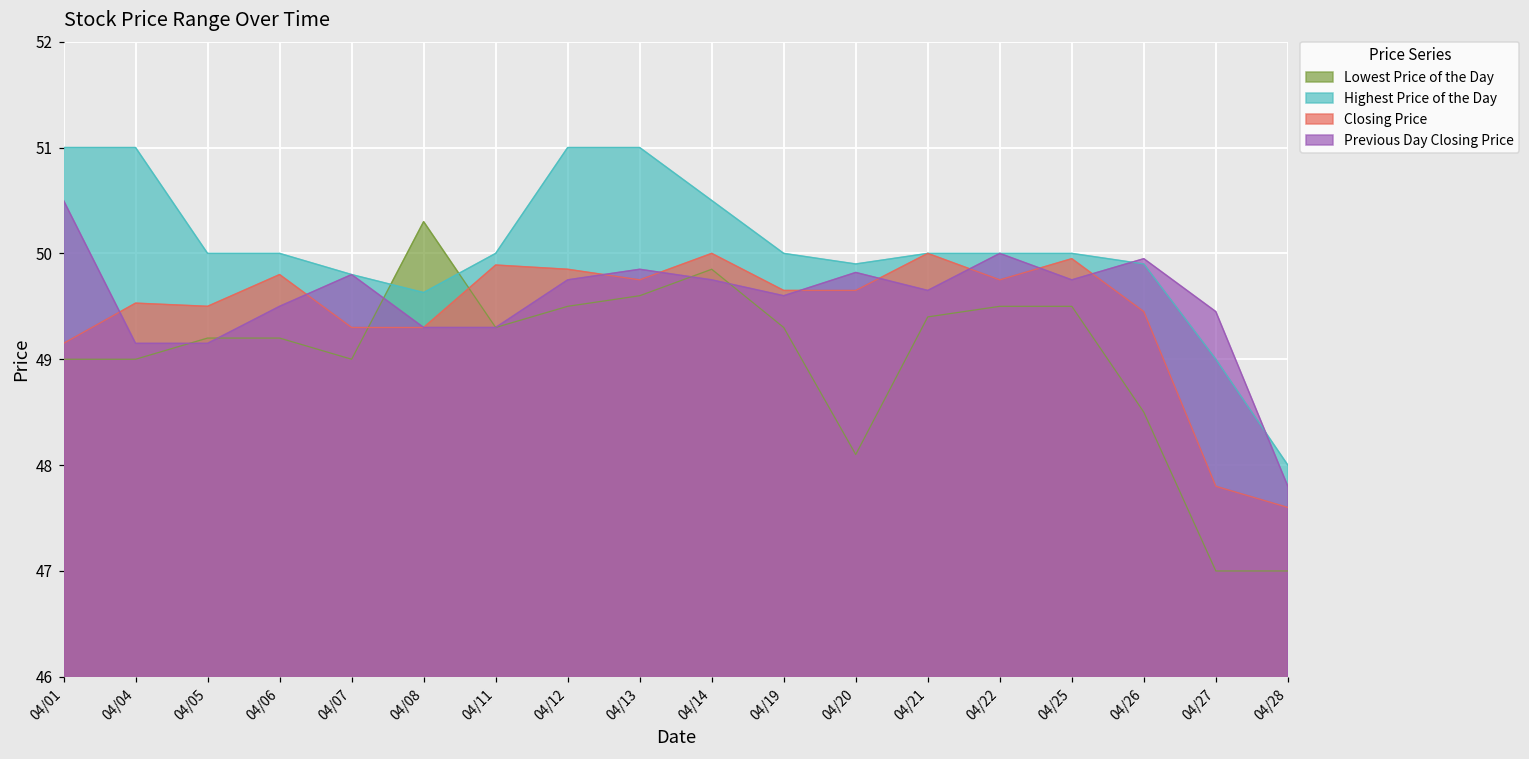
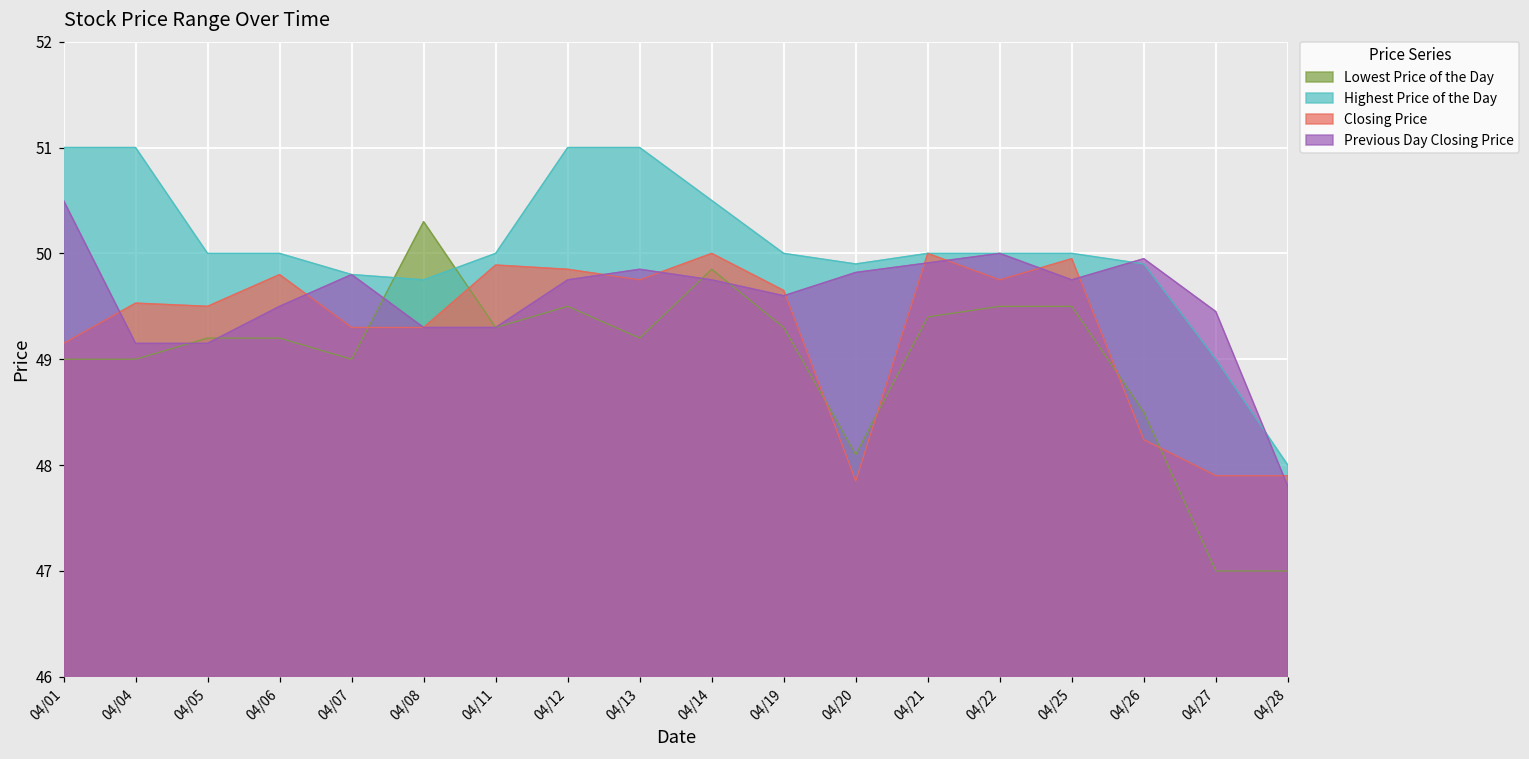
Highest Price of the Day, 04/08: 49.6 -> 49.8
Lowest Price of the Day, 04/13: 49.6 -> 49.2
Closing Price, 04/20: 49.7 -> 47.9
Previous Day Closing Price, 04/21: 49.7 -> 49.9
Closing Price, 04/26: 49.5 -> 48.2
Closing Price, 04/27: 47.8 -> 47.9
Closing Price, 04/28: 47.6 -> 47.9
